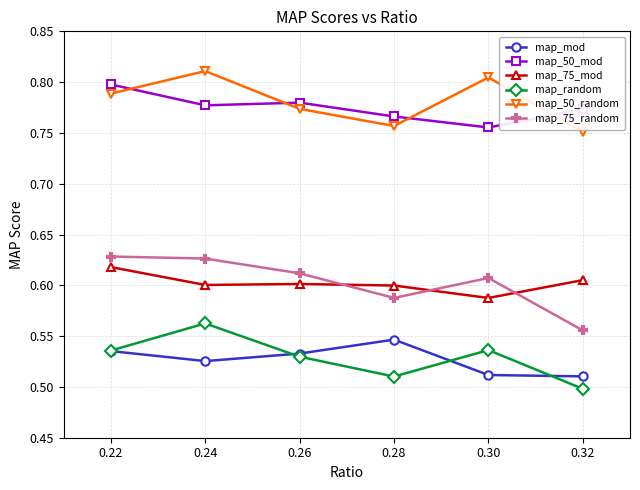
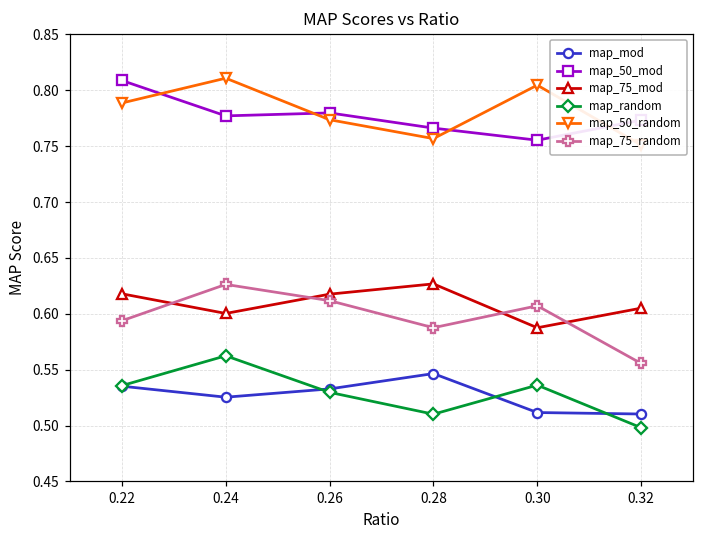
map_50_mod, 0.22: 0.798 -> 0.809
map_75_random, 0.22: 0.628 -> 0.594
map_75_mod, 0.26: 0.601 -> 0.618
map_75_mod, 0.28: 0.600 -> 0.627
